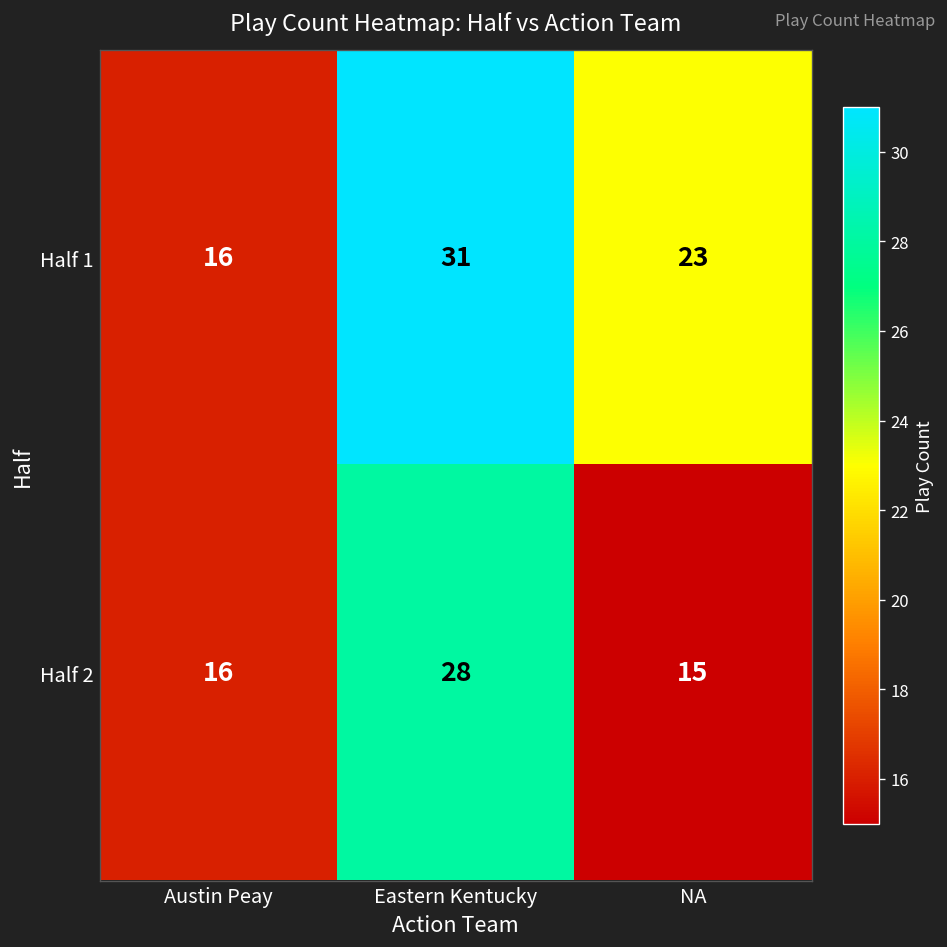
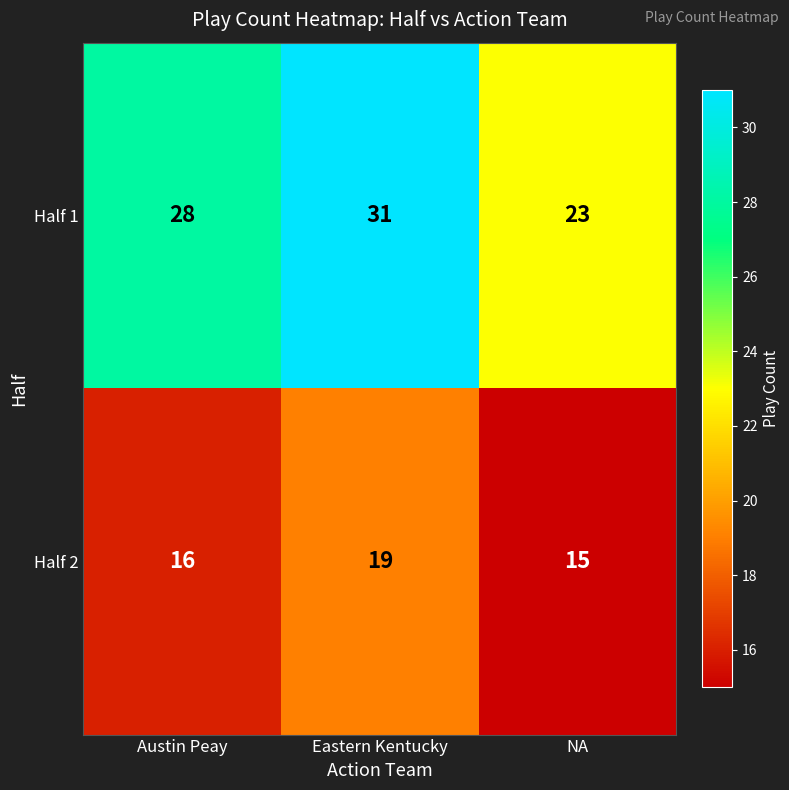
Half 1, Austin Peay: 16 -> 28
Half 2, Eastern Kentucky: 28 -> 19
